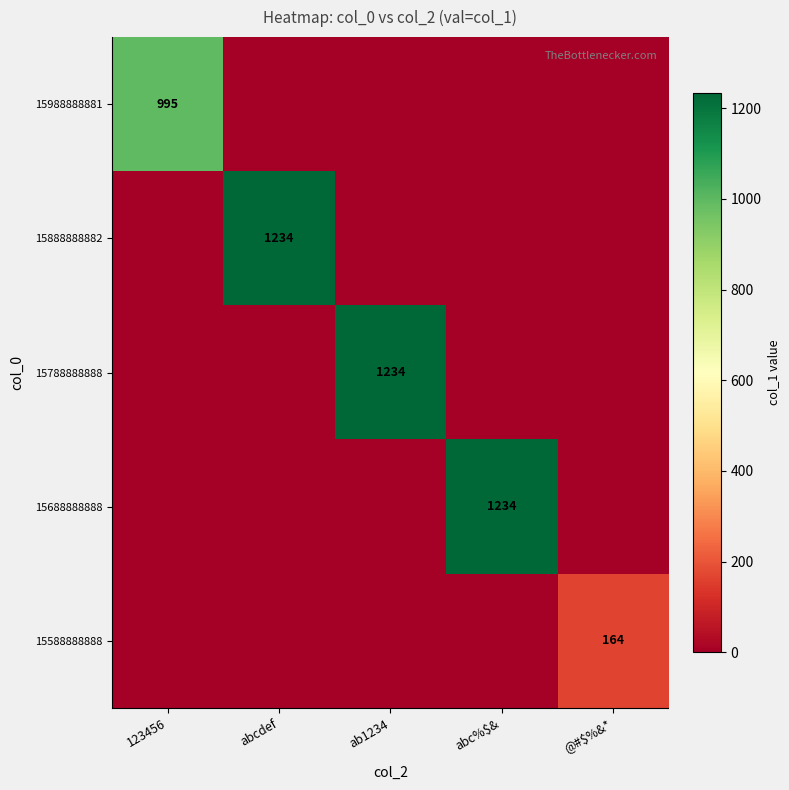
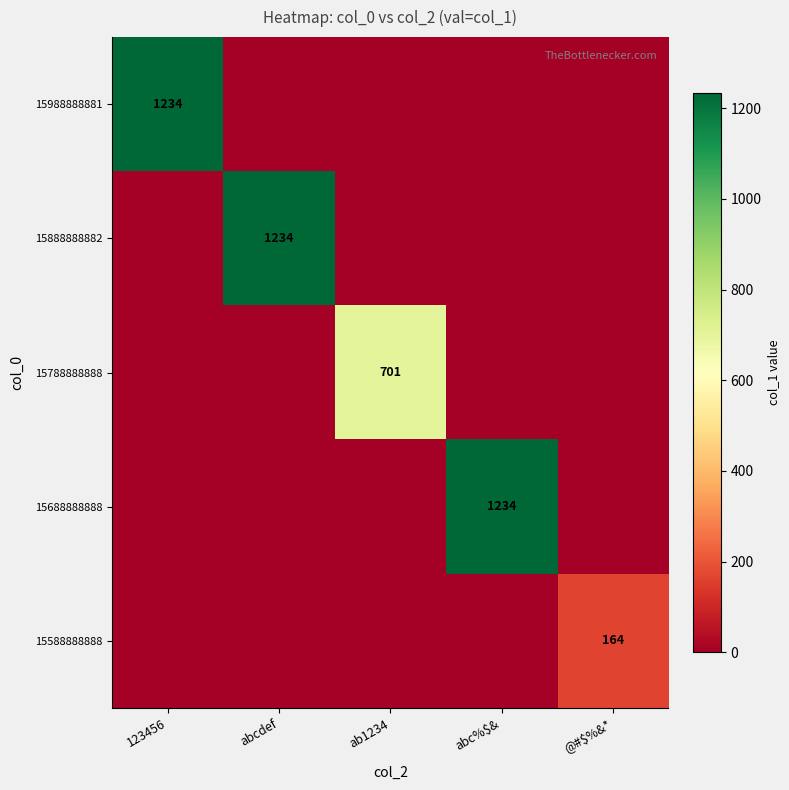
15988888881, 123456: 995 -> 1234
15788888888, ab1234: 1234 -> 701
